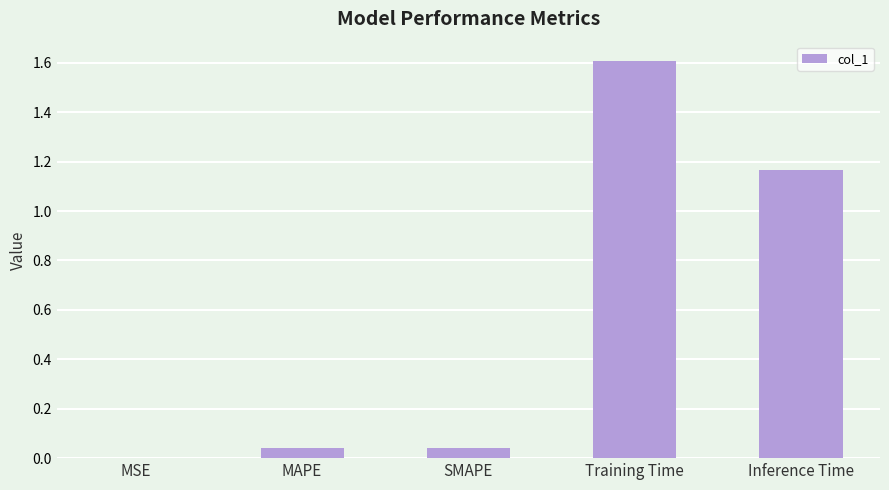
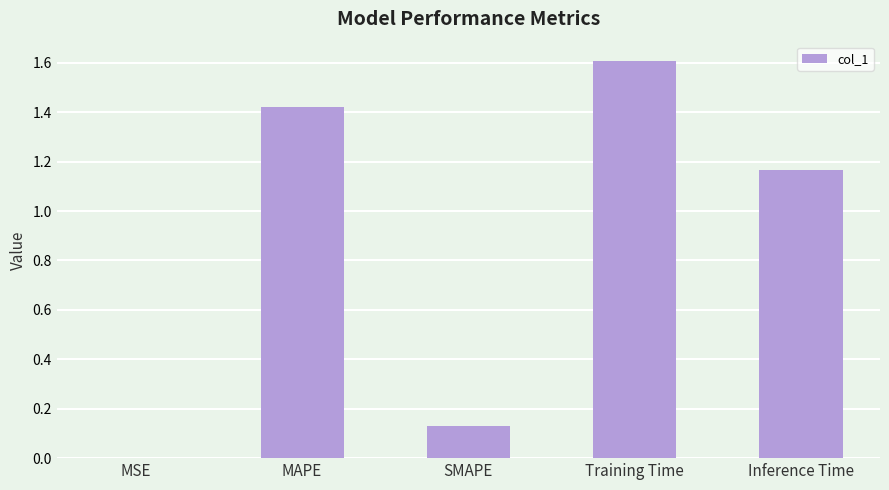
MAPE: 0.04 -> 1.42
SMAPE: 0.04 -> 0.13
